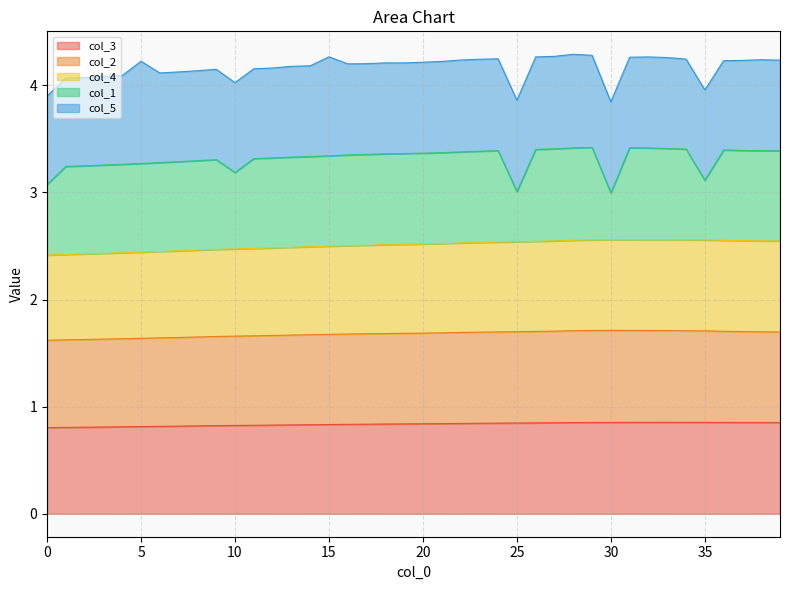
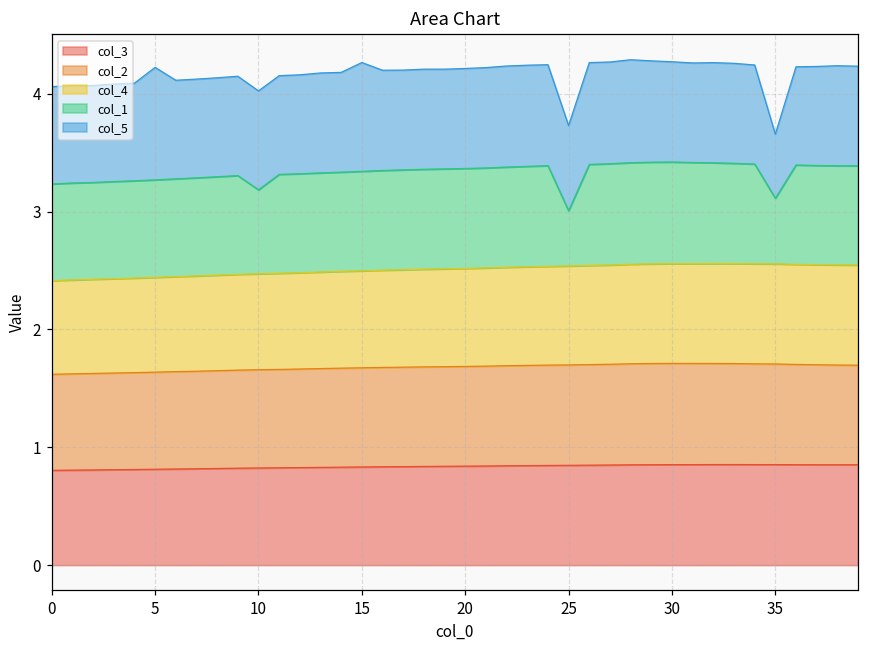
col_1, 0: 0.66 -> 0.82
col_5, 25: 0.85 -> 0.72
col_1, 30: 0.44 -> 0.86
col_5, 35: 0.84 -> 0.54
